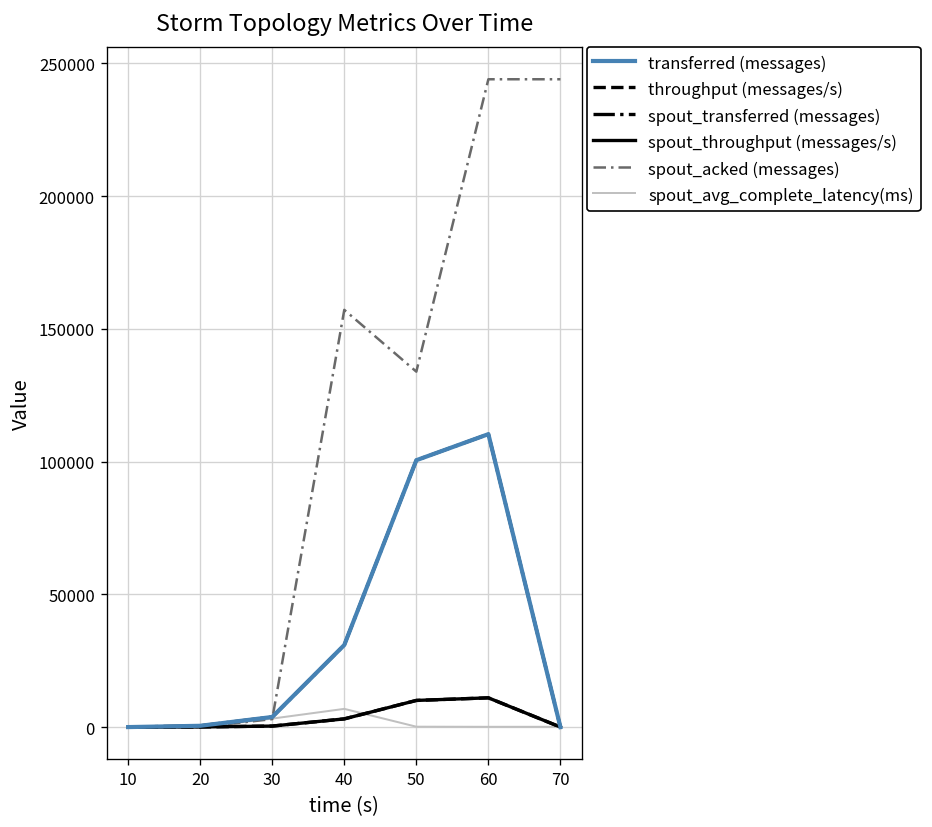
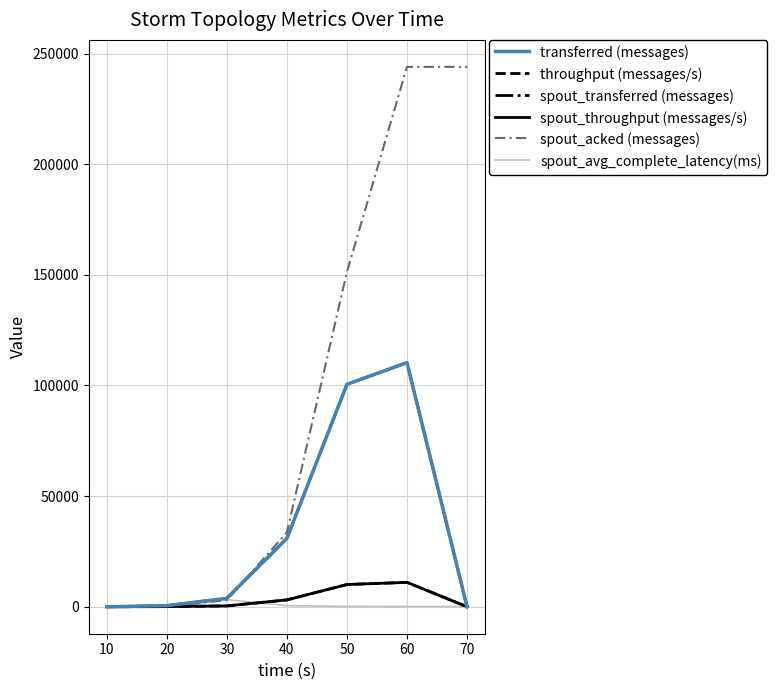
spout_acked (messages), 40: 157000 -> 34000
spout_avg_complete_latency(ms), 40: 7000 -> 0
spout_acked (messages), 50: 134000 -> 151000
